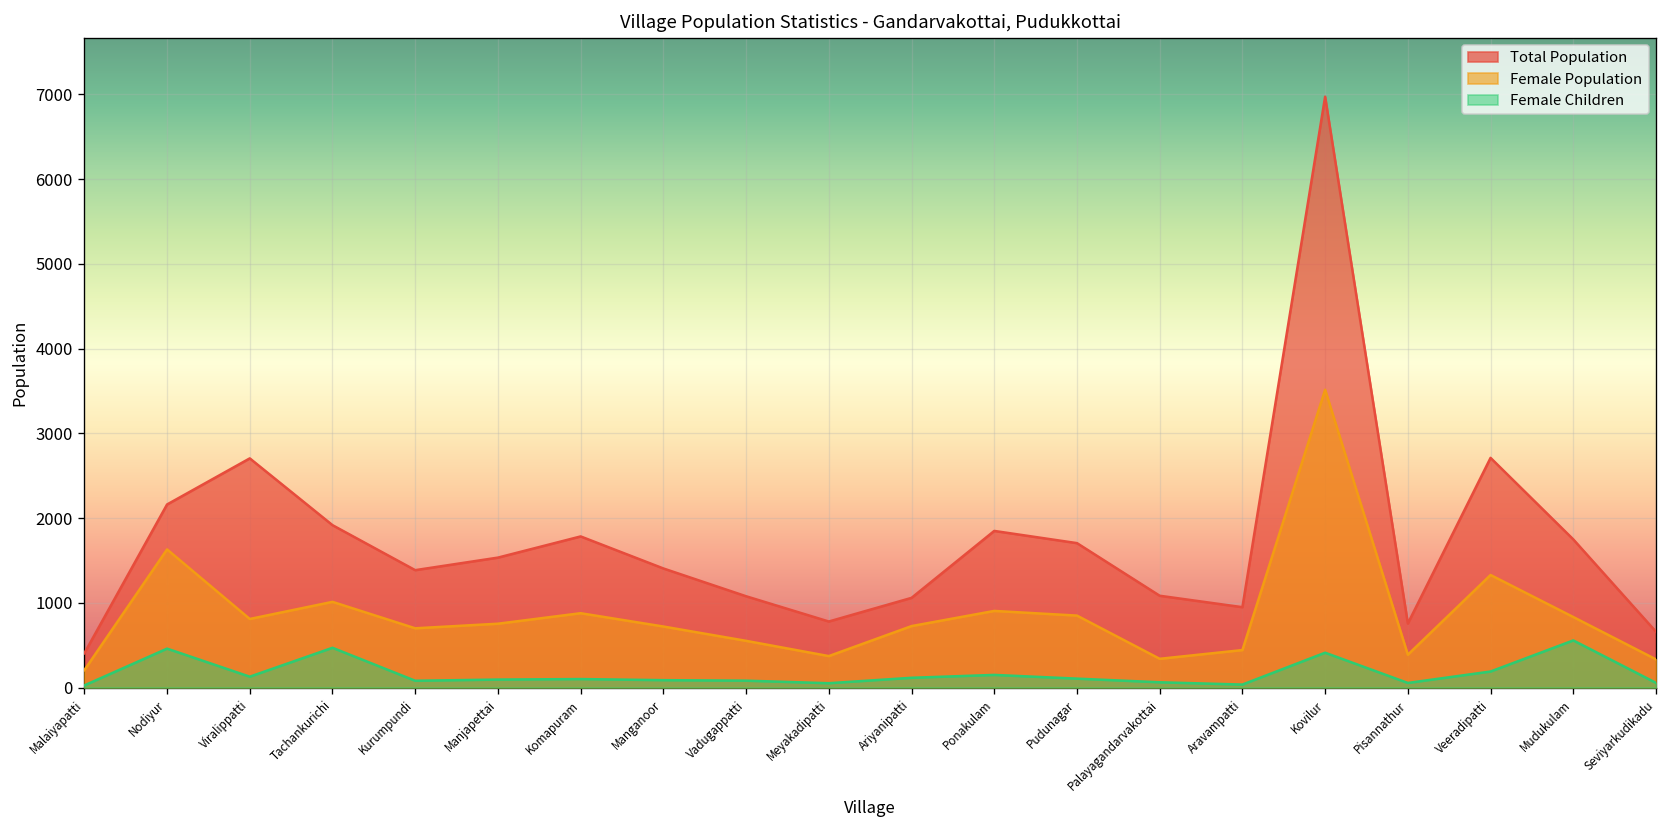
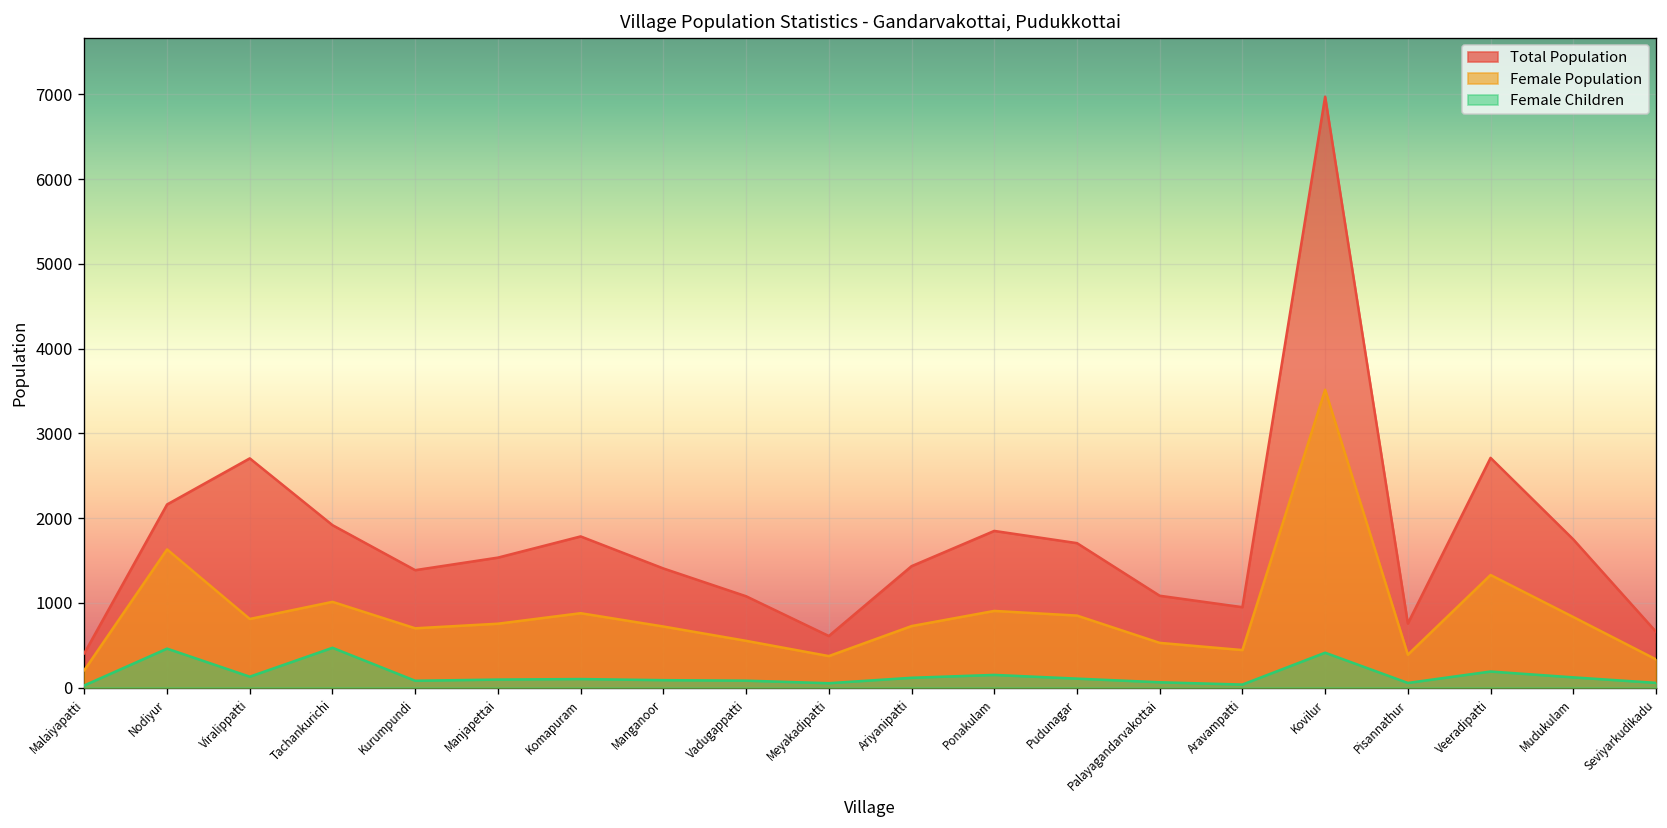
Total Population, Meyakadipatti: 800 -> 600
Total Population, Ariyanipatti: 1100 -> 1400
Female Population, Palayagandarvakottai: 300 -> 500
Female Children, Mudukulam: 600 -> 100
